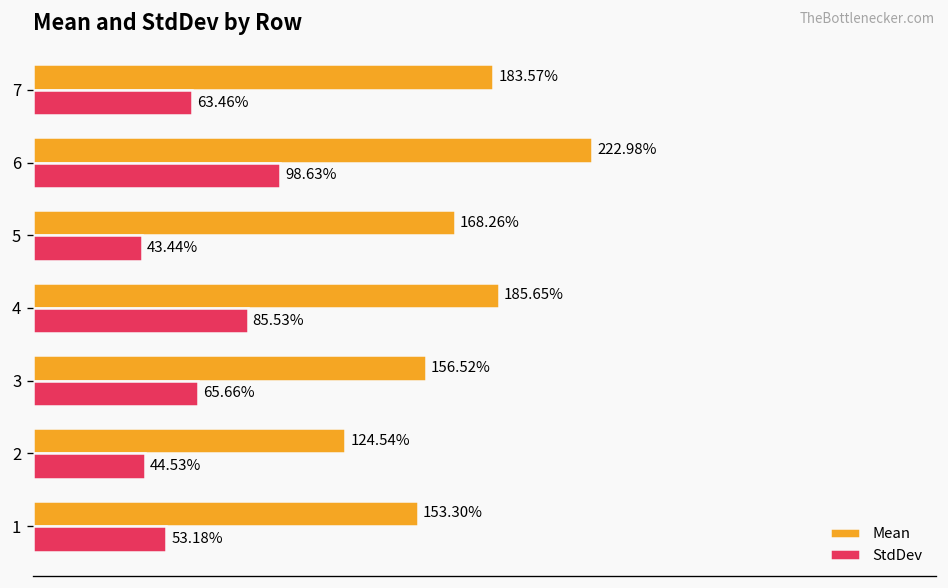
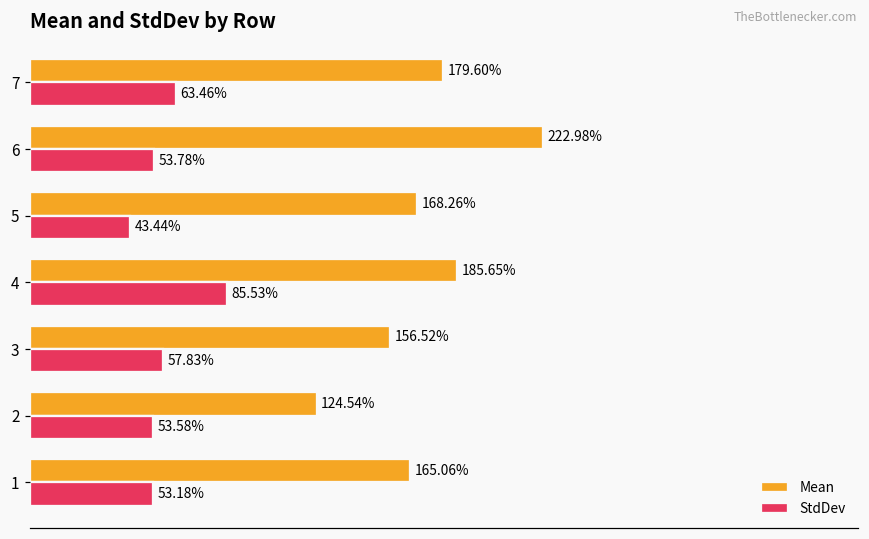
Mean, 7: 183.57% -> 179.60%
StdDev, 6: 98.63% -> 53.78%
StdDev, 3: 65.66% -> 57.83%
StdDev, 2: 44.53% -> 53.58%
Mean, 1: 153.30% -> 165.06%
